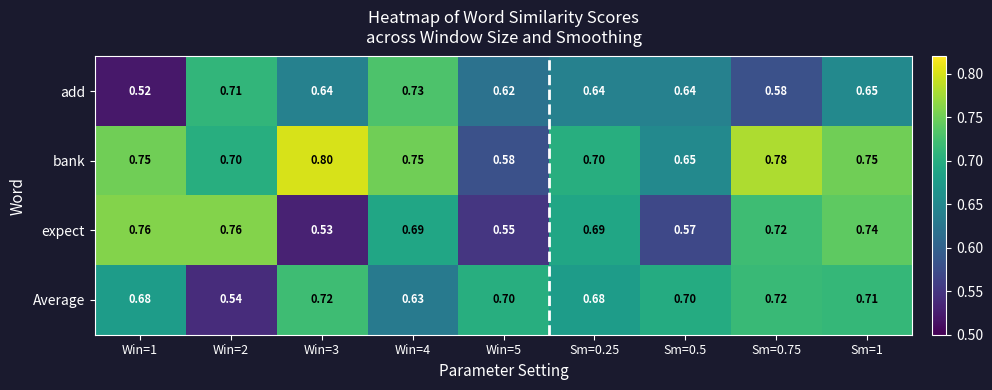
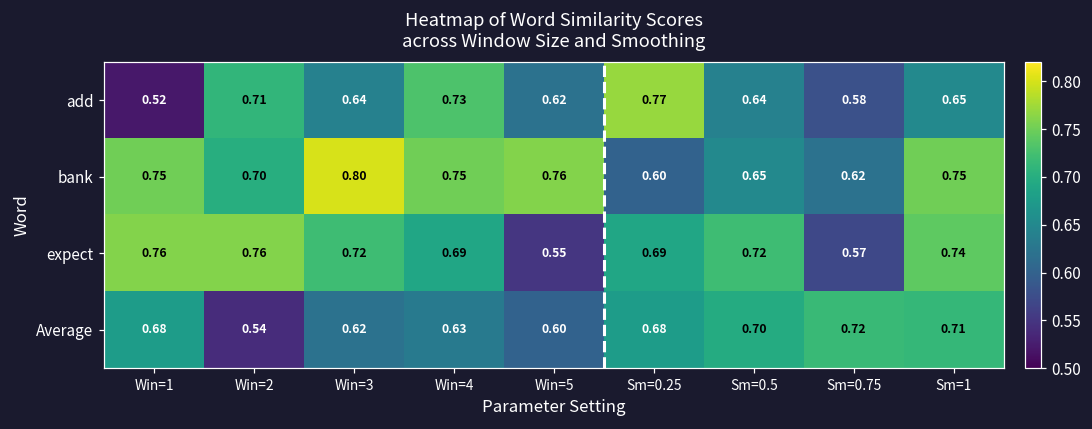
add, Sm=0.25: 0.64 -> 0.77
bank, Win=5: 0.58 -> 0.76
bank, Sm=0.25: 0.70 -> 0.60
bank, Sm=0.75: 0.78 -> 0.62
expect, Win=3: 0.53 -> 0.72
expect, Sm=0.5: 0.57 -> 0.72
expect, Sm=0.75: 0.72 -> 0.57
Average, Win=3: 0.72 -> 0.62
Average, Win=5: 0.70 -> 0.60
